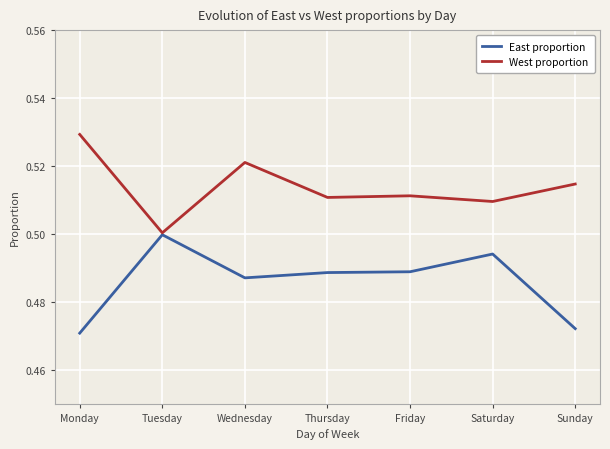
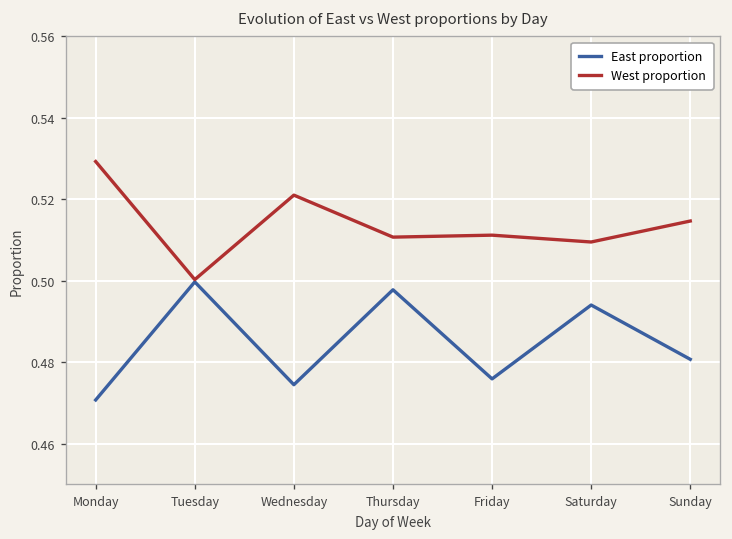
East proportion, Wednesday: 0.487 -> 0.474
East proportion, Thursday: 0.489 -> 0.498
East proportion, Friday: 0.489 -> 0.476
East proportion, Sunday: 0.472 -> 0.481
